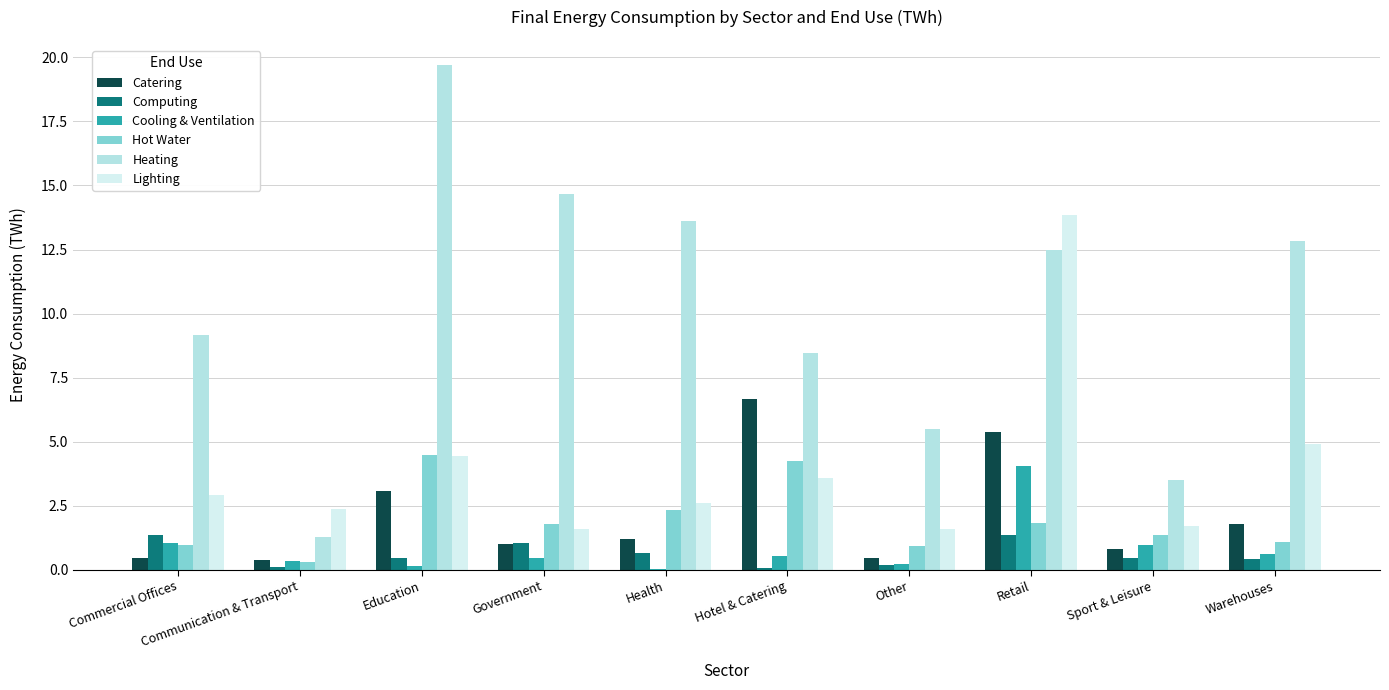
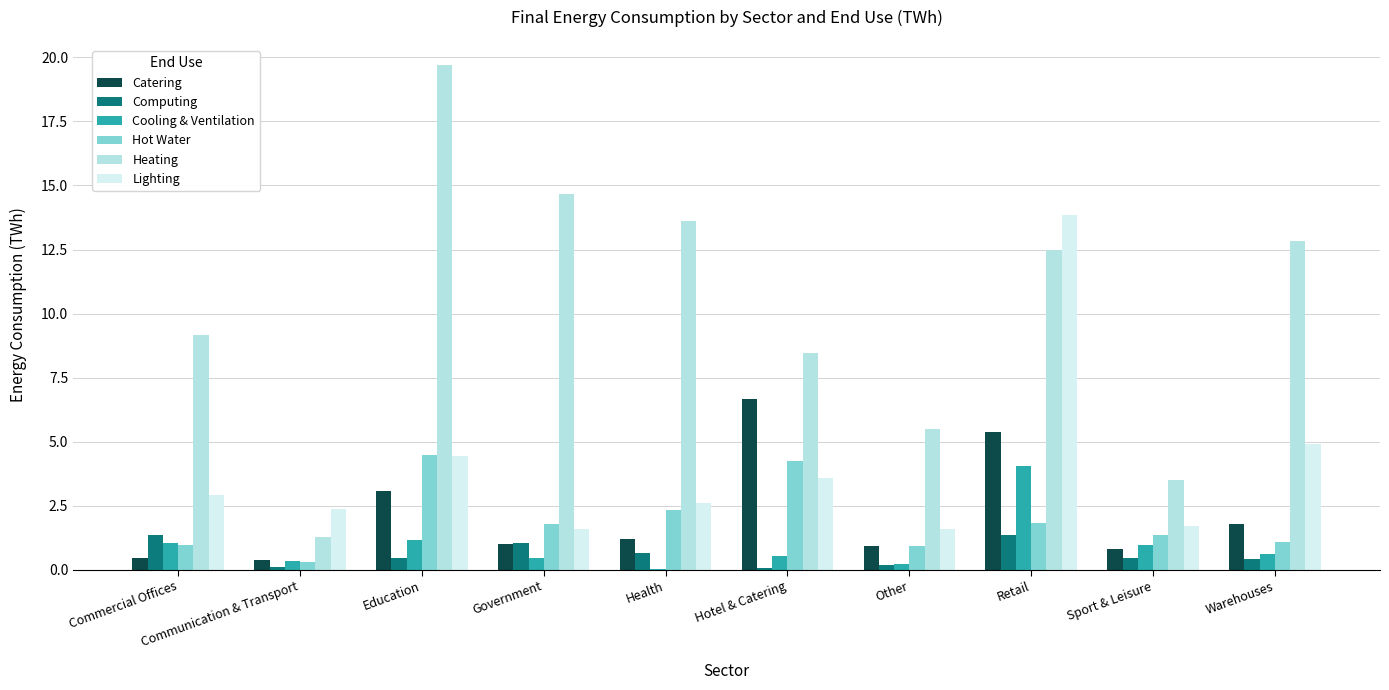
Cooling & Ventilation, Education: 0.1 -> 1.1
Catering, Other: 0.5 -> 0.9
